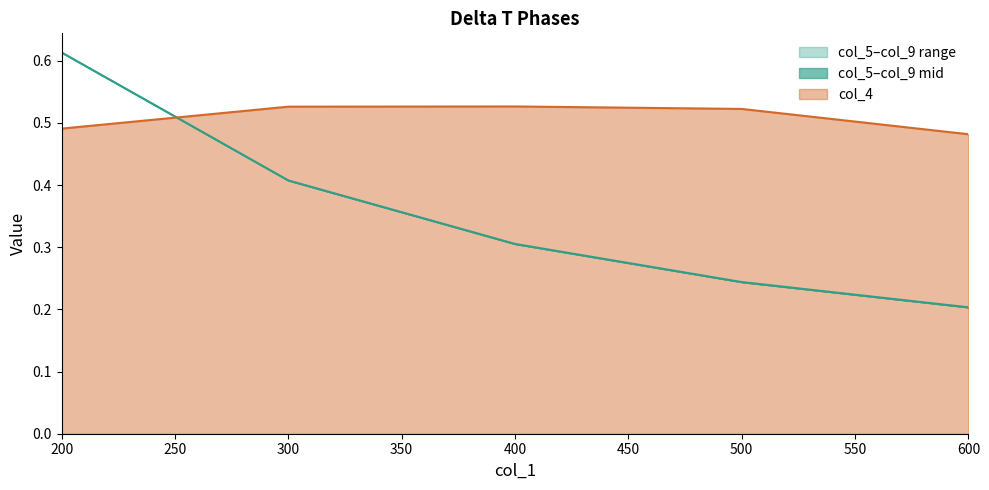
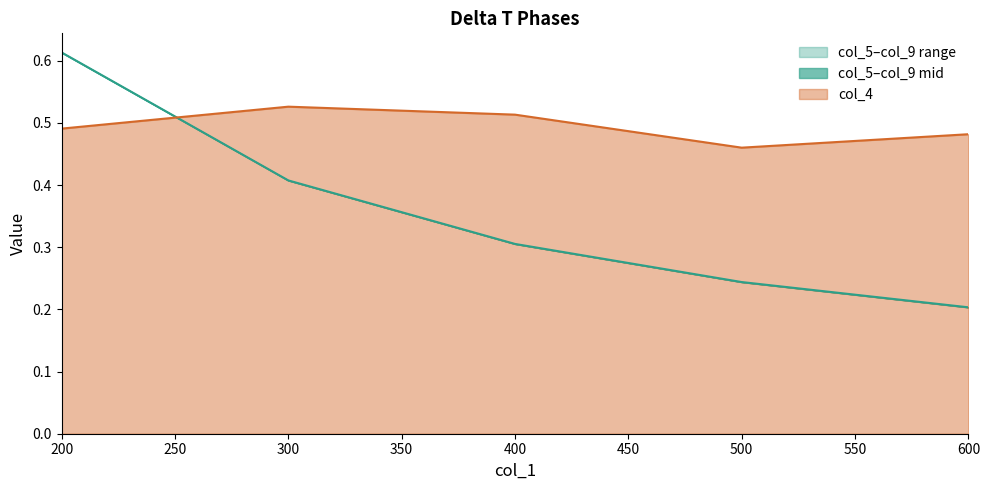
col_4, 400: 0.53 -> 0.51
col_4, 500: 0.52 -> 0.46
